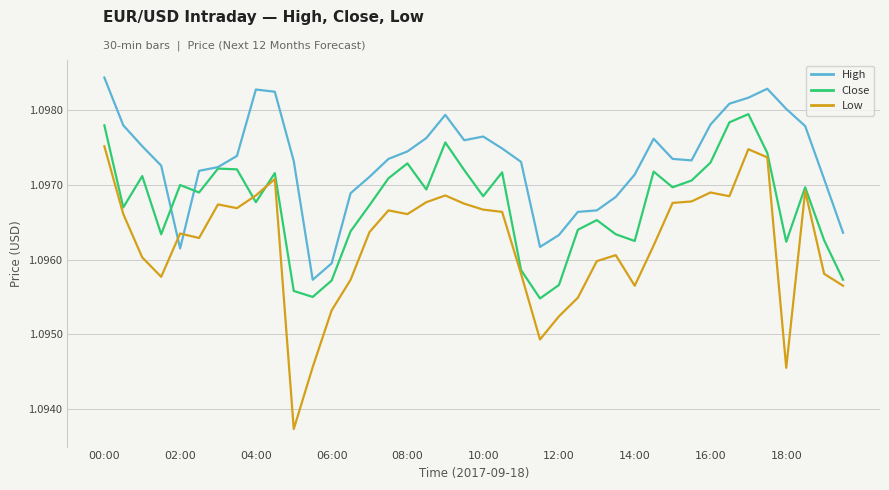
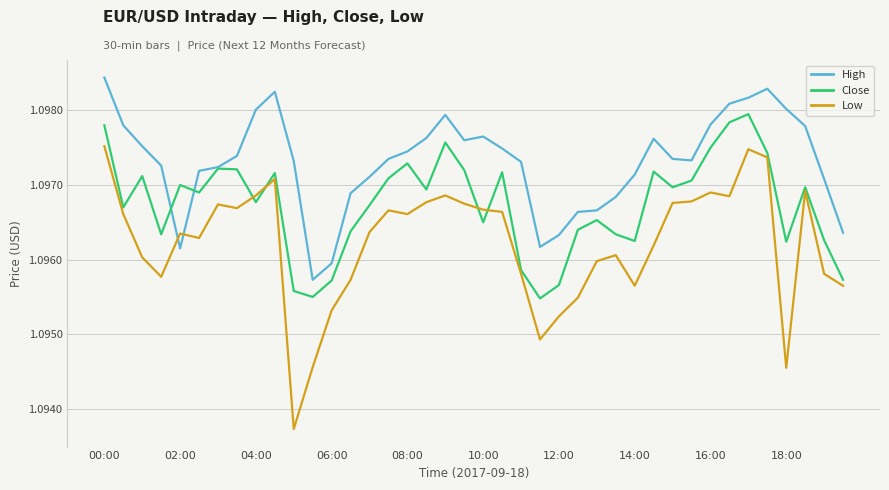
High, 04:00: 1.0983 -> 1.0980
Close, 10:00: 1.0969 -> 1.0965
Close, 16:00: 1.0973 -> 1.0975
